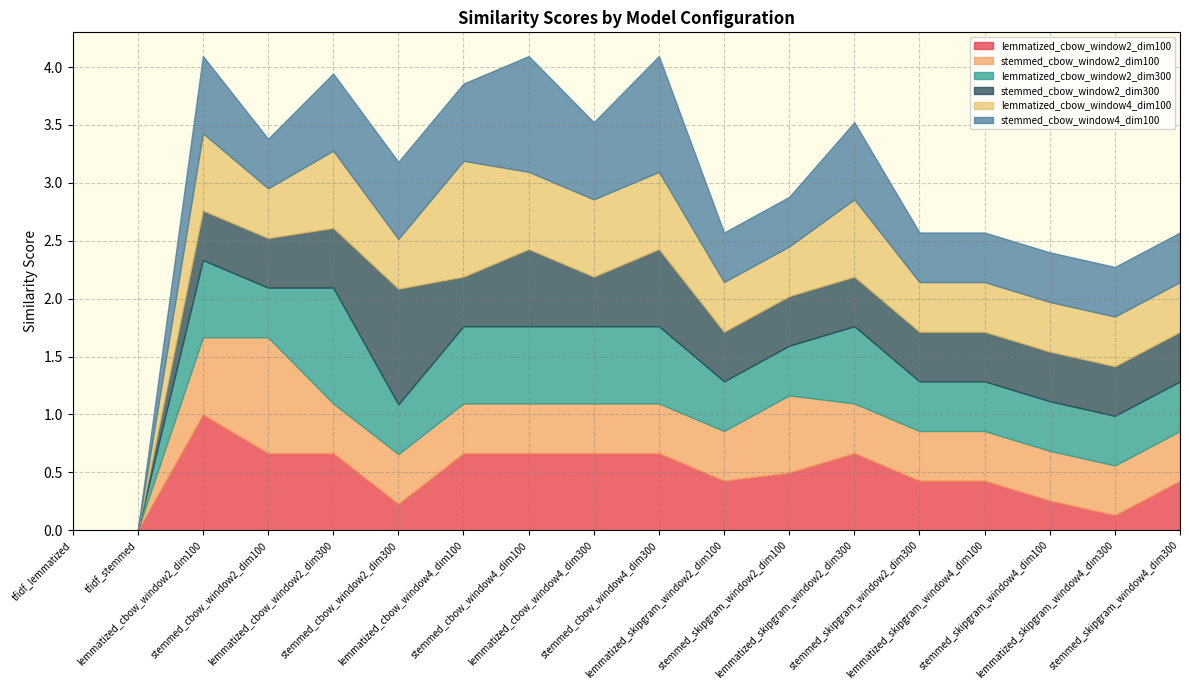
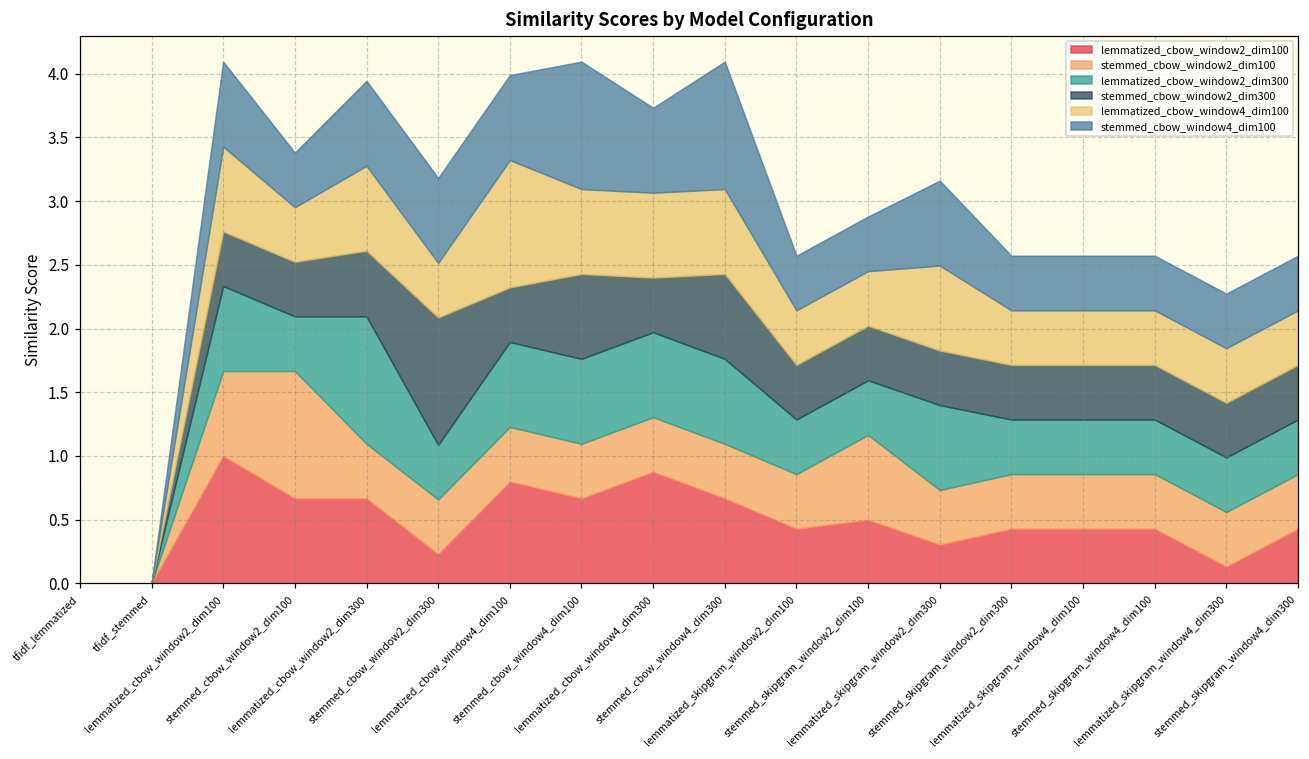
lemmatized_cbow_window2_dim100, lemmatized_cbow_window4_dim100: 0.67 -> 0.80
lemmatized_cbow_window2_dim100, lemmatized_cbow_window4_dim300: 0.67 -> 0.88
lemmatized_cbow_window2_dim100, lemmatized_skipgram_window2_dim300: 0.67 -> 0.30
lemmatized_cbow_window2_dim100, stemmed_skipgram_window4_dim100: 0.26 -> 0.43
